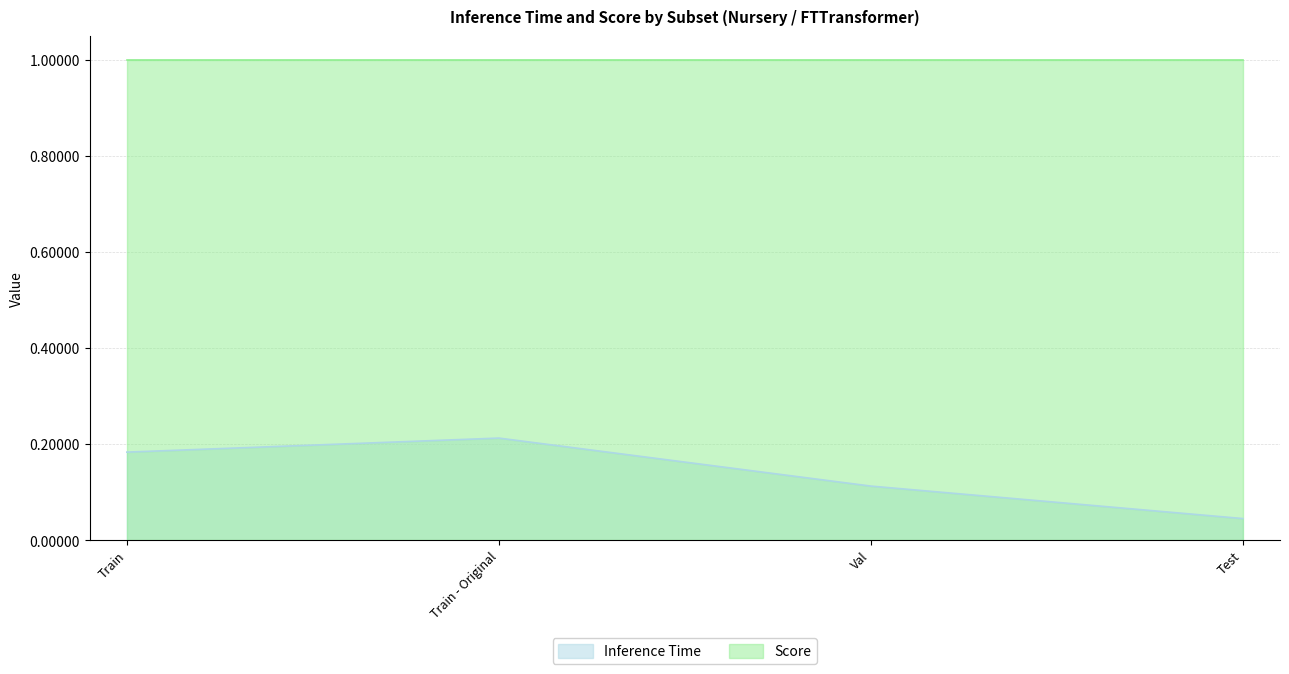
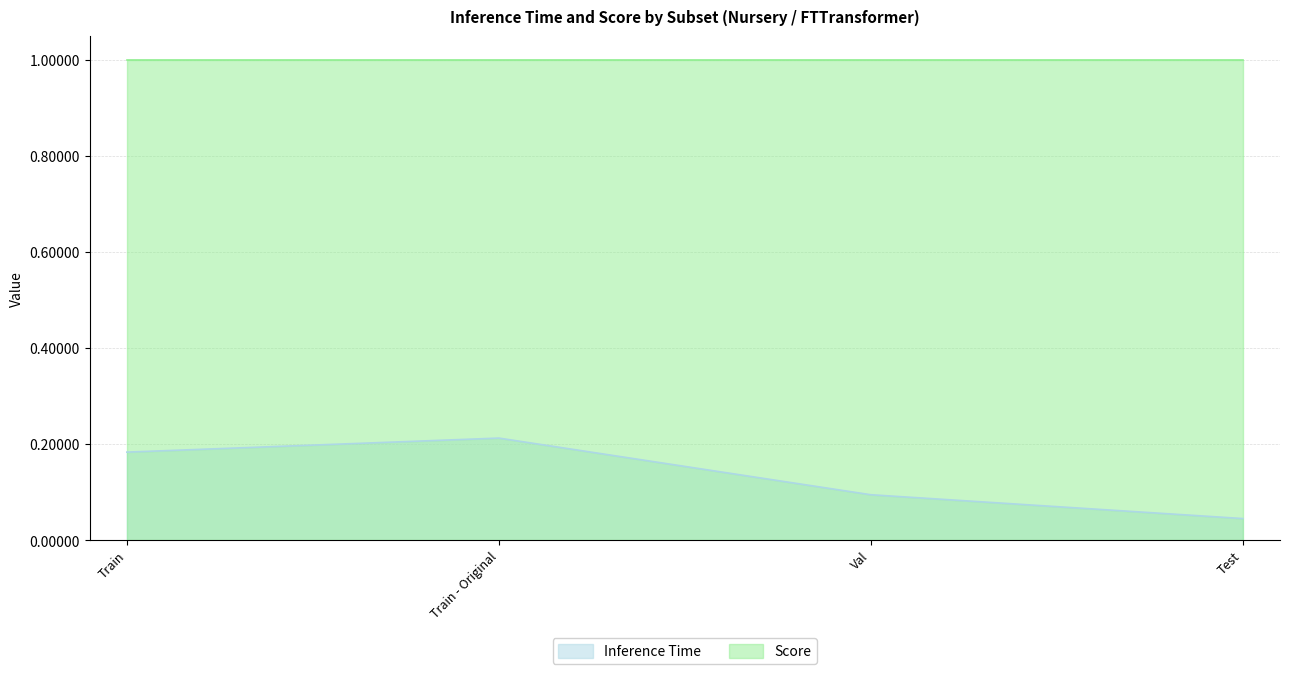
Inference Time, Val: 0.11 -> 0.10
